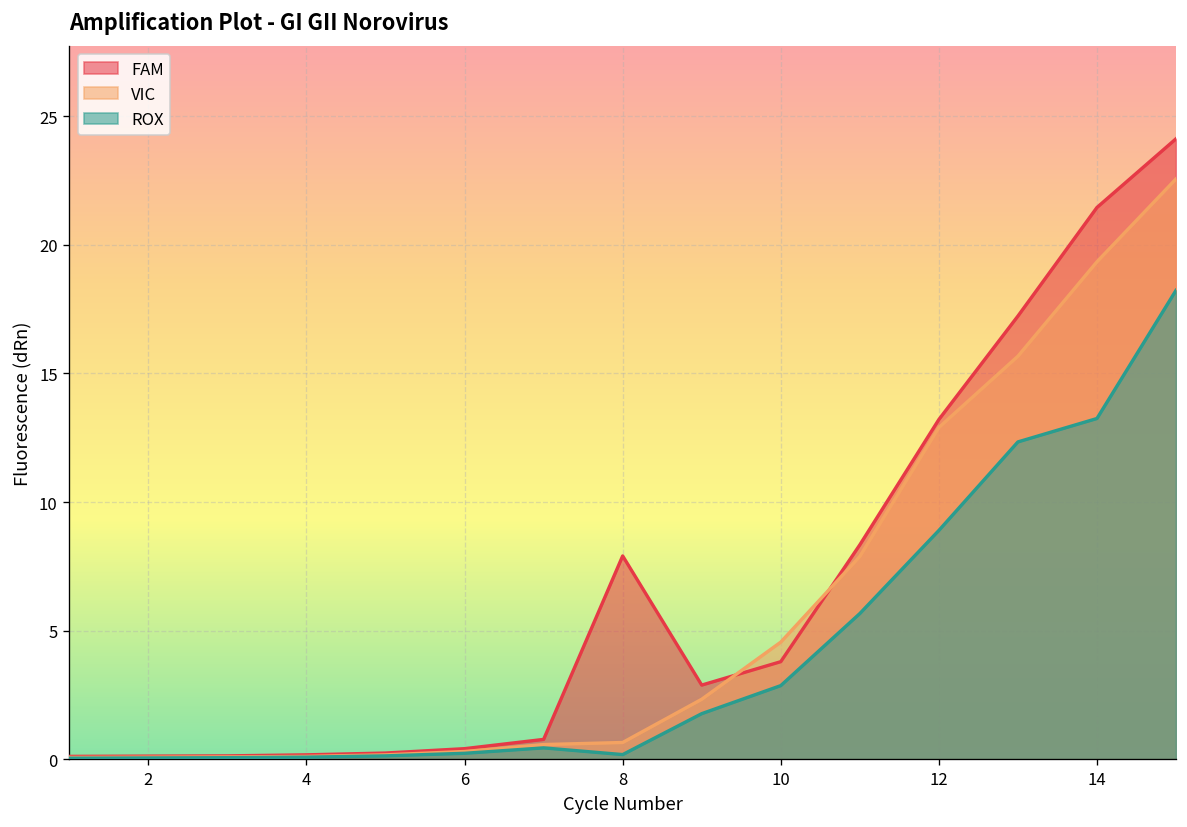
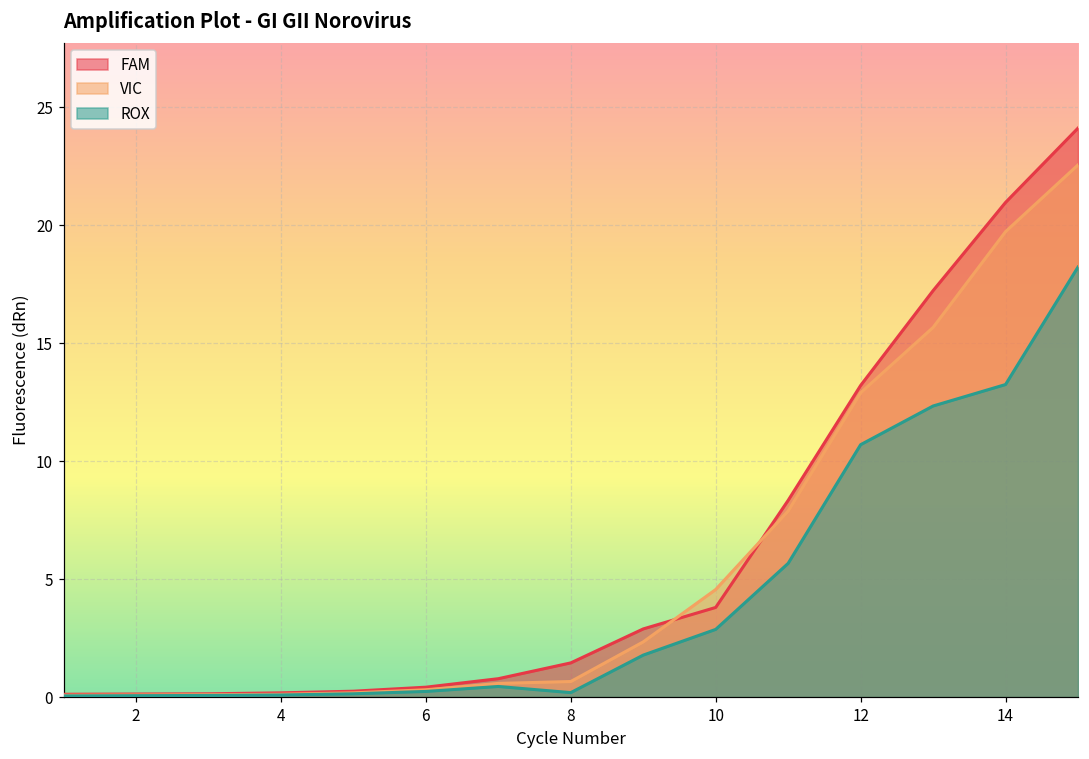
FAM, 8: 7.9 -> 1.5
ROX, 12: 8.9 -> 10.7
FAM, 14: 21.5 -> 21.0
VIC, 14: 19.3 -> 19.7
